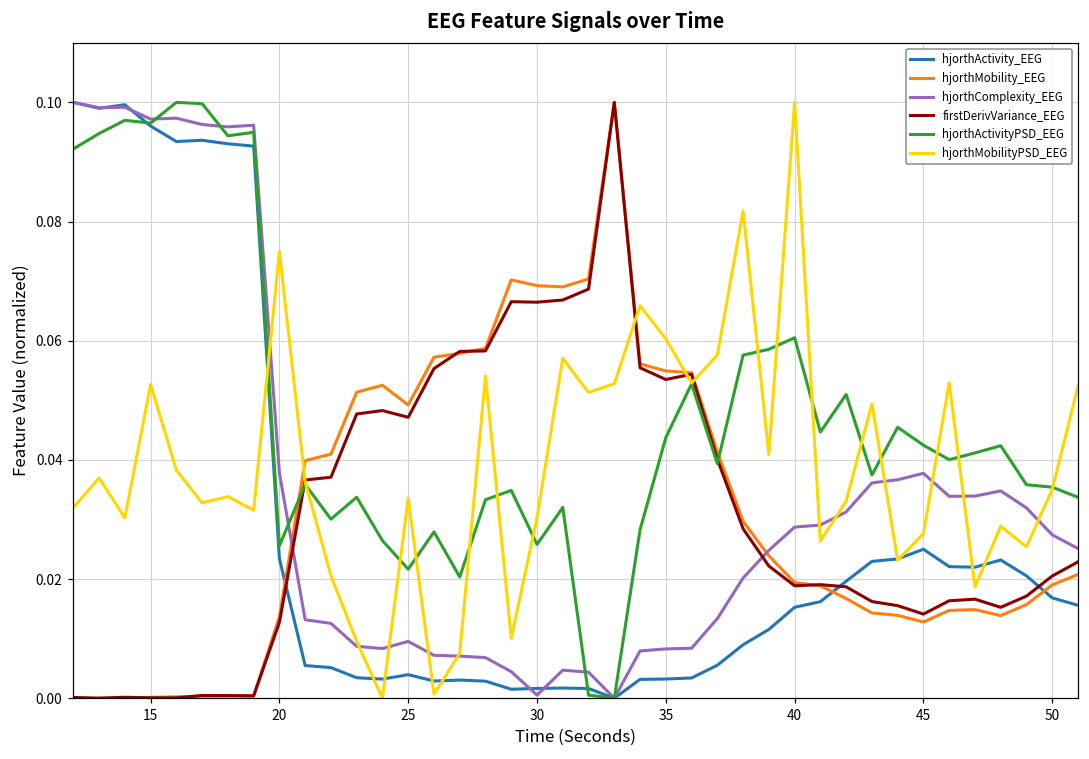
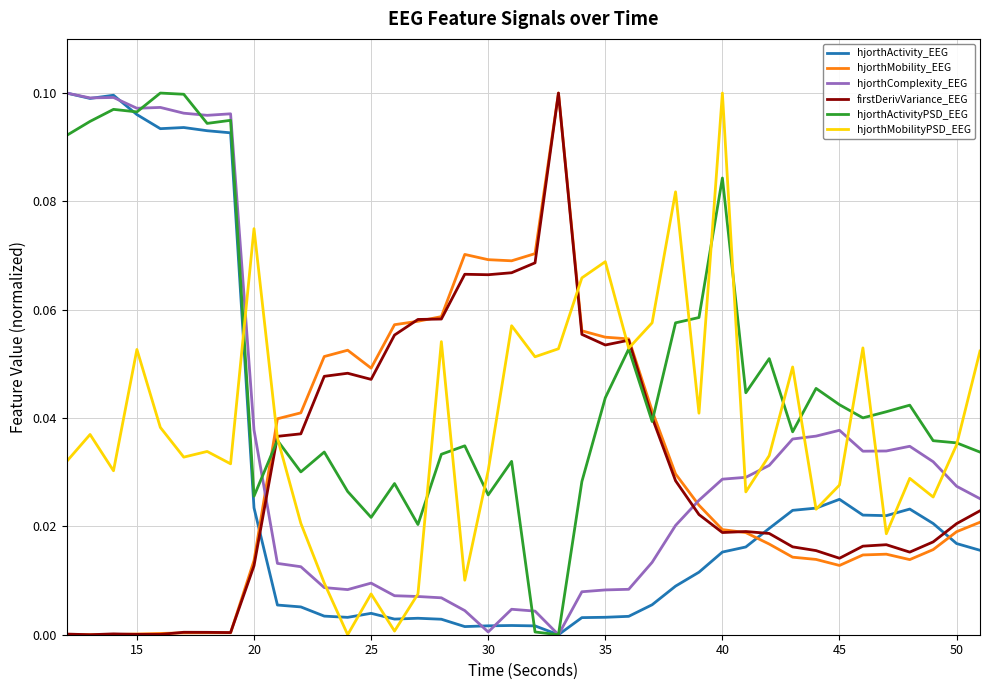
hjorthMobilityPSD_EEG, 25: 0.034 -> 0.008
hjorthMobilityPSD_EEG, 35: 0.060 -> 0.069
hjorthActivityPSD_EEG, 40: 0.061 -> 0.084
